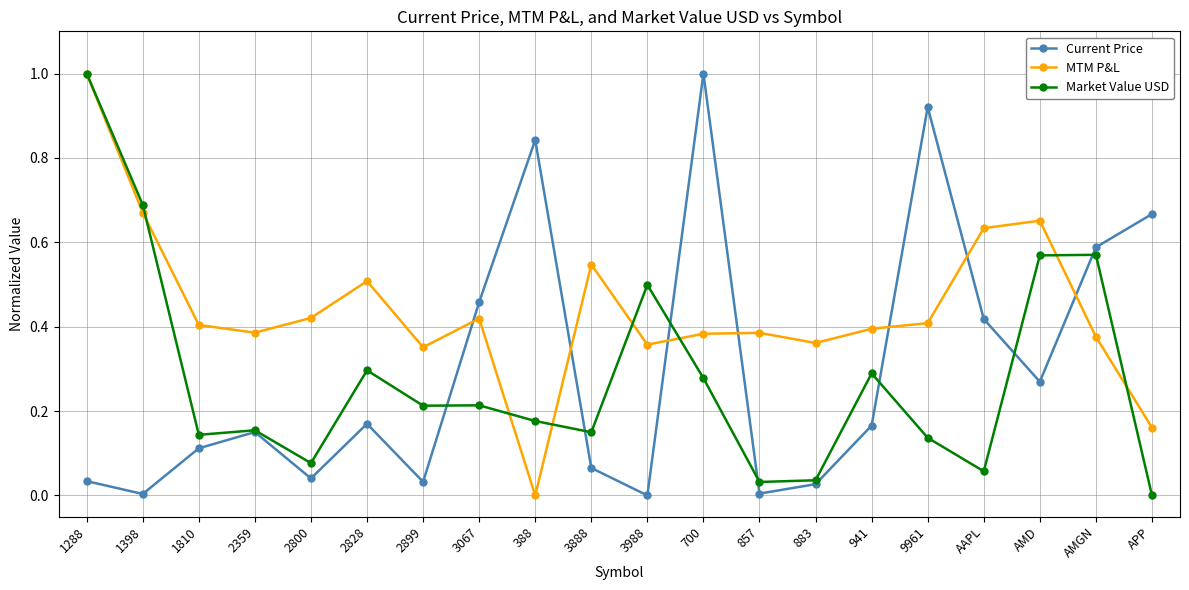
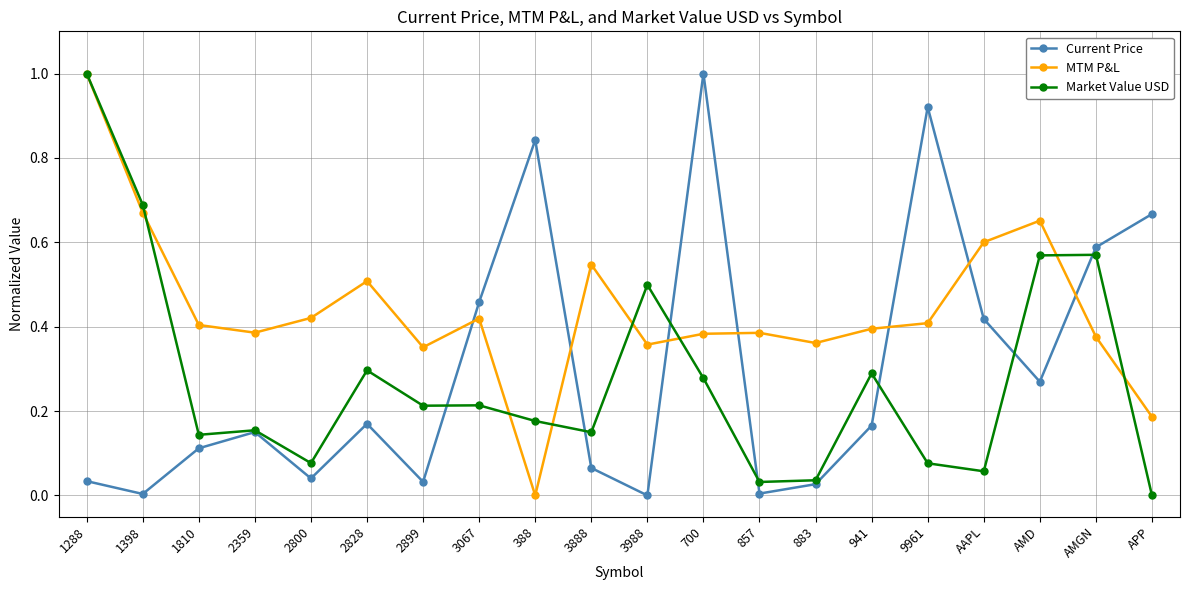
Market Value USD, 9961: 0.14 -> 0.08
MTM P&L, AAPL: 0.63 -> 0.60
MTM P&L, APP: 0.16 -> 0.19
